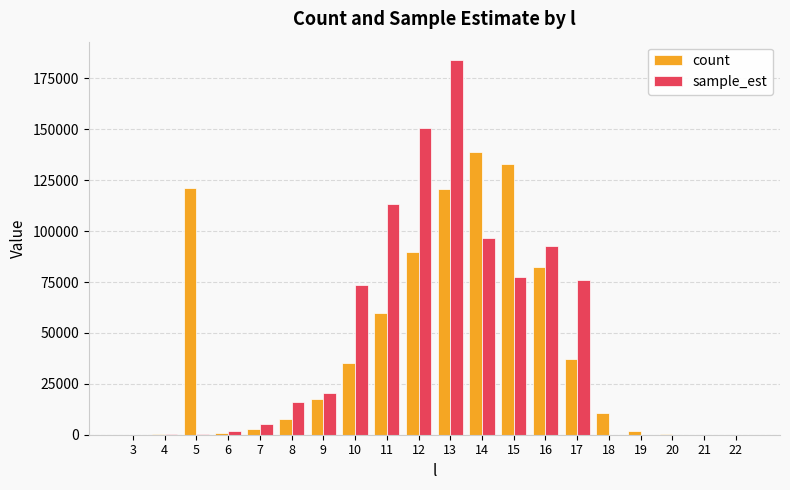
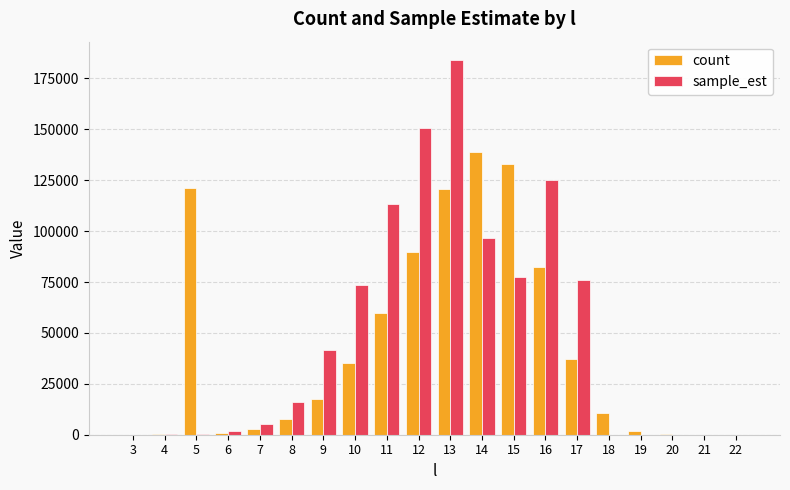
sample_est, 9: 20000 -> 42000
sample_est, 16: 93000 -> 125000
